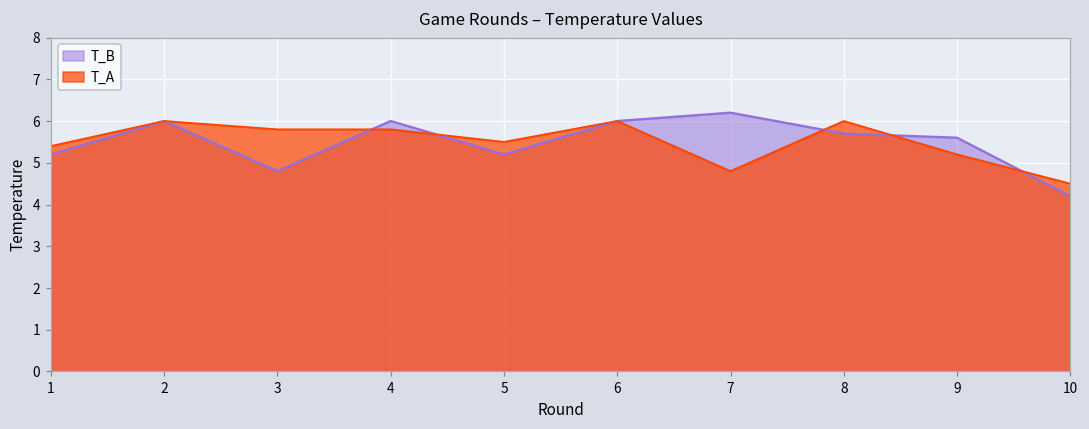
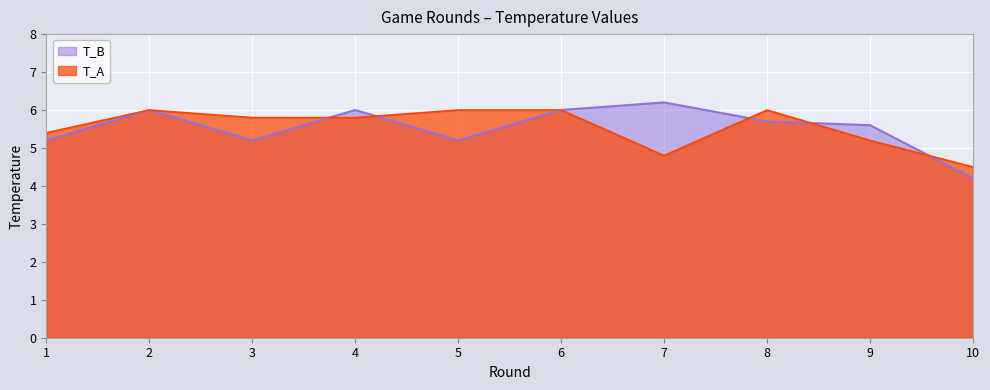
T_B, 3: 4.8 -> 5.2
T_A, 5: 5.5 -> 6.0
